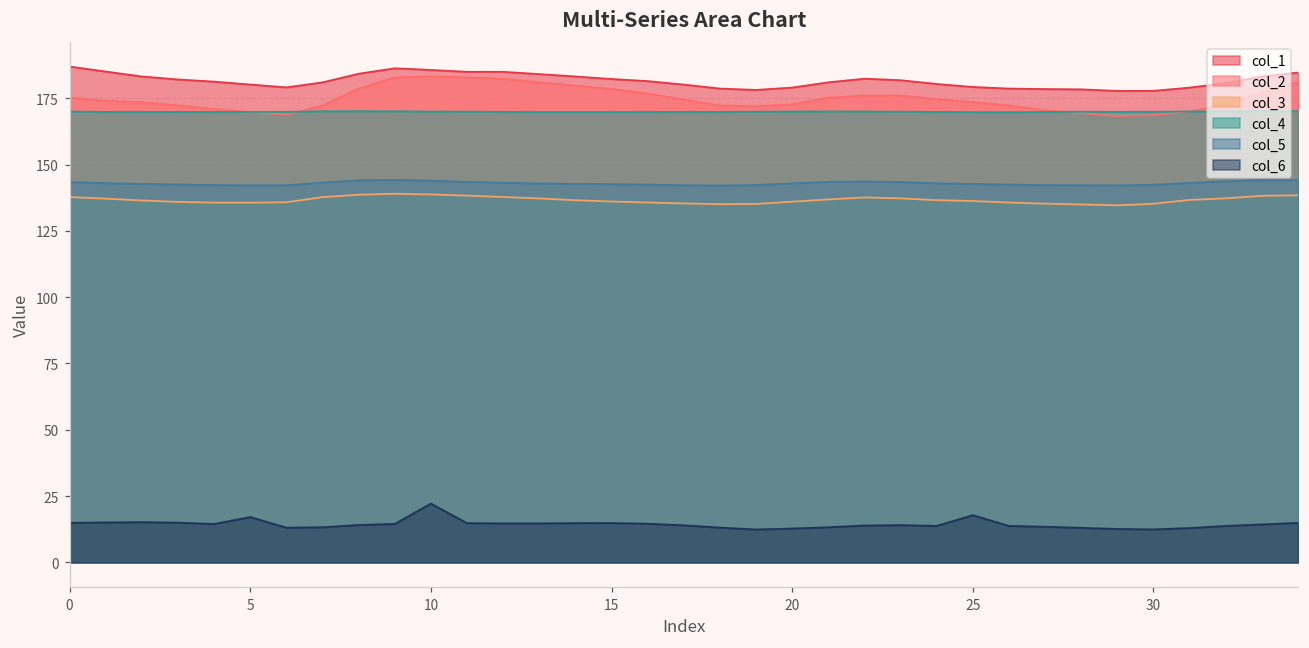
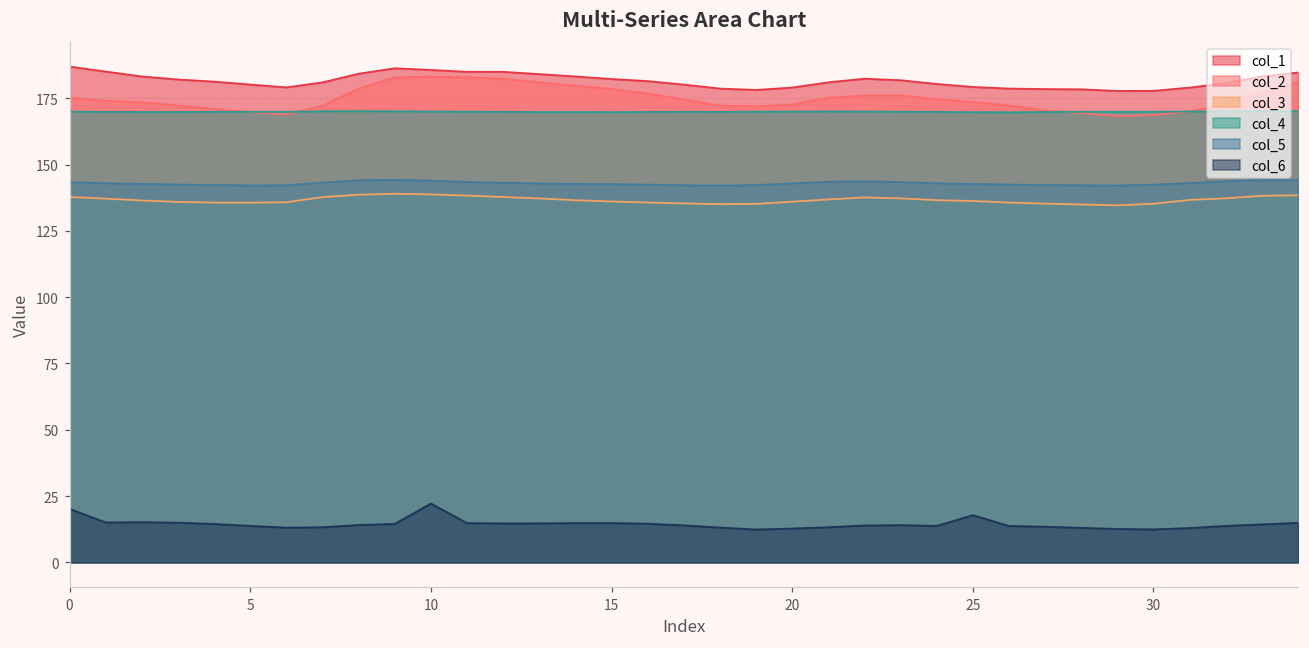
col_6, 0: 15 -> 20
col_6, 5: 17 -> 14
